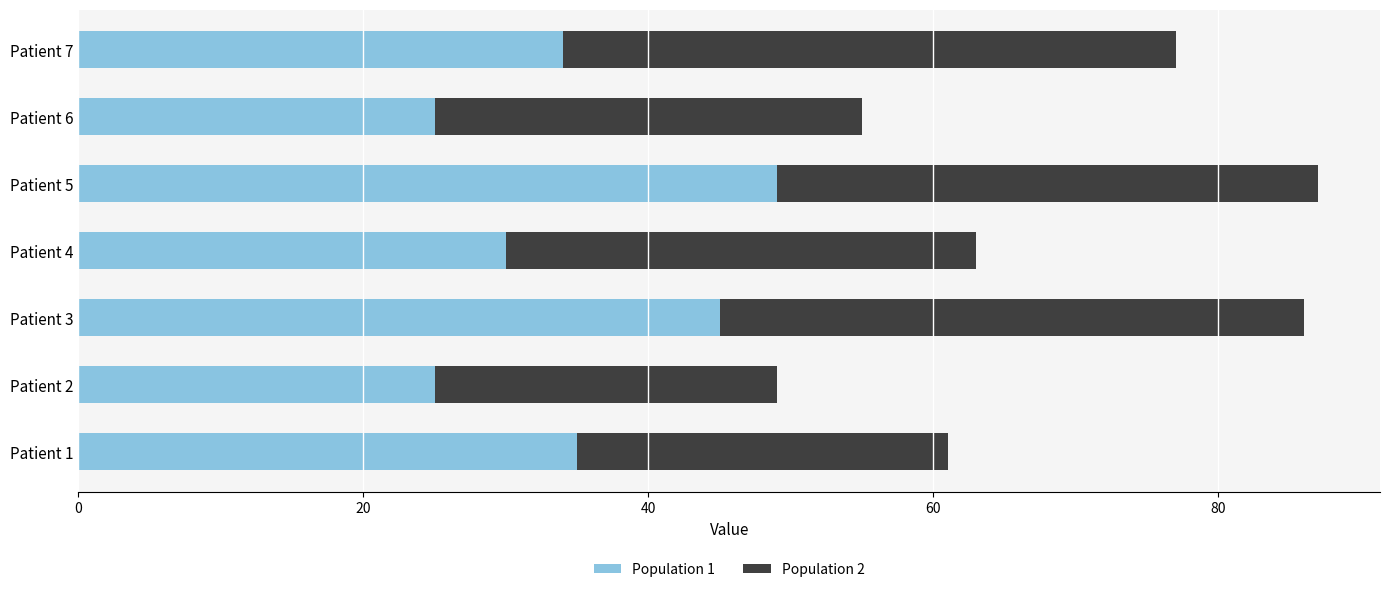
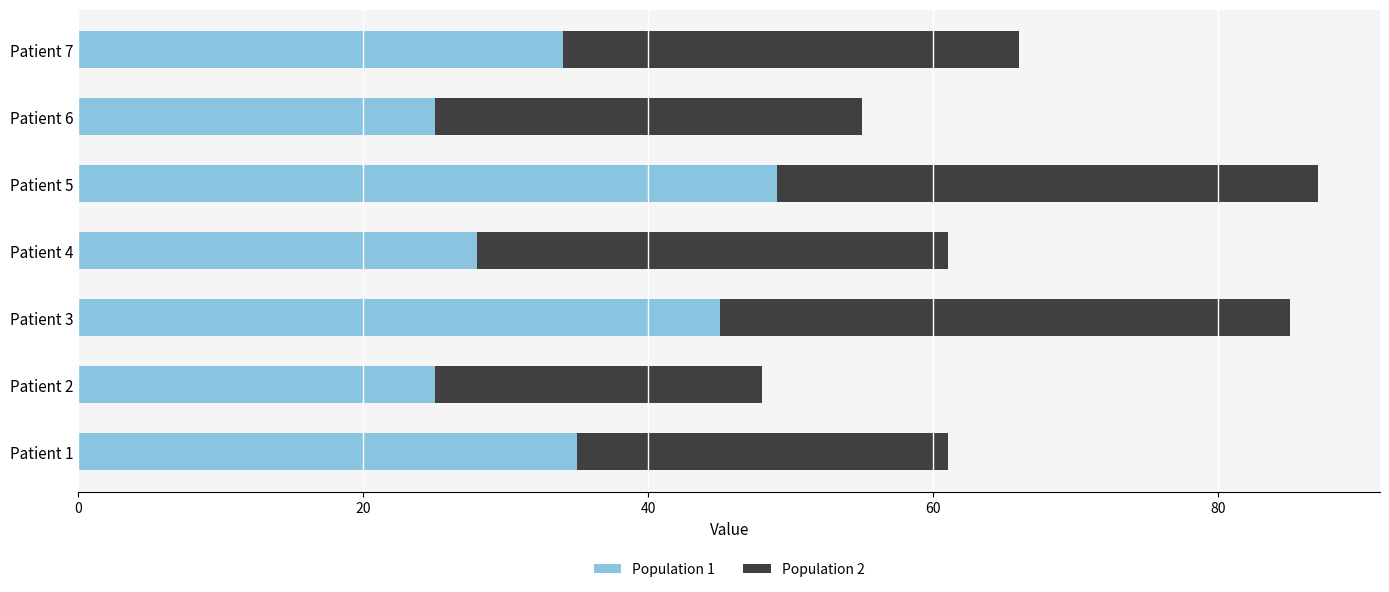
Population 2, Patient 7: 43 -> 32
Population 1, Patient 4: 30 -> 28
Population 2, Patient 3: 41 -> 40
Population 2, Patient 2: 24 -> 23
